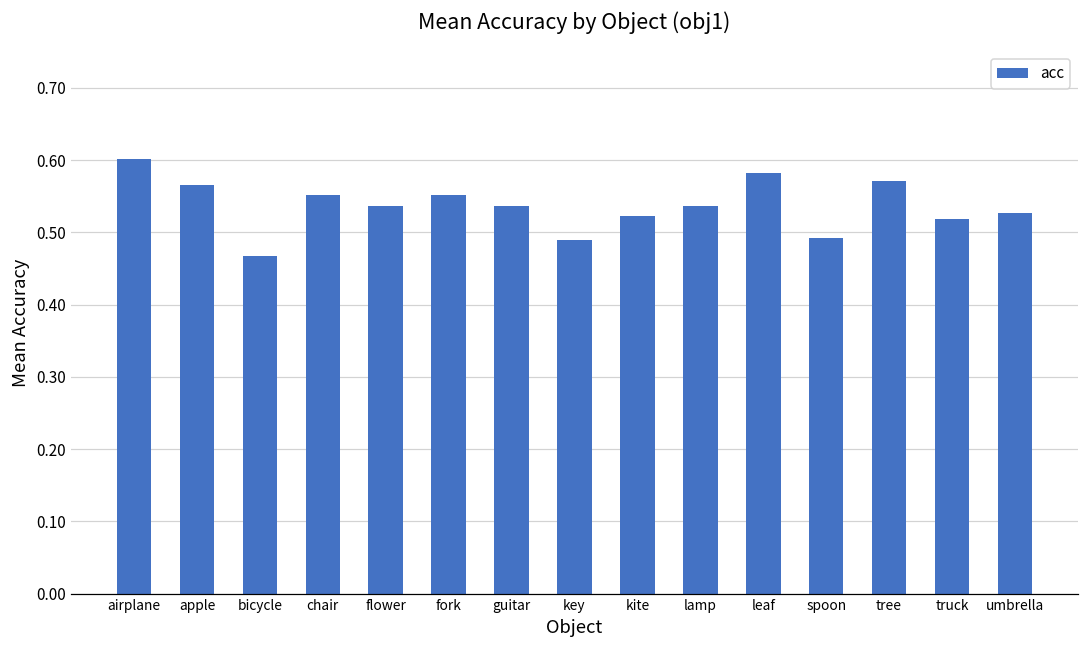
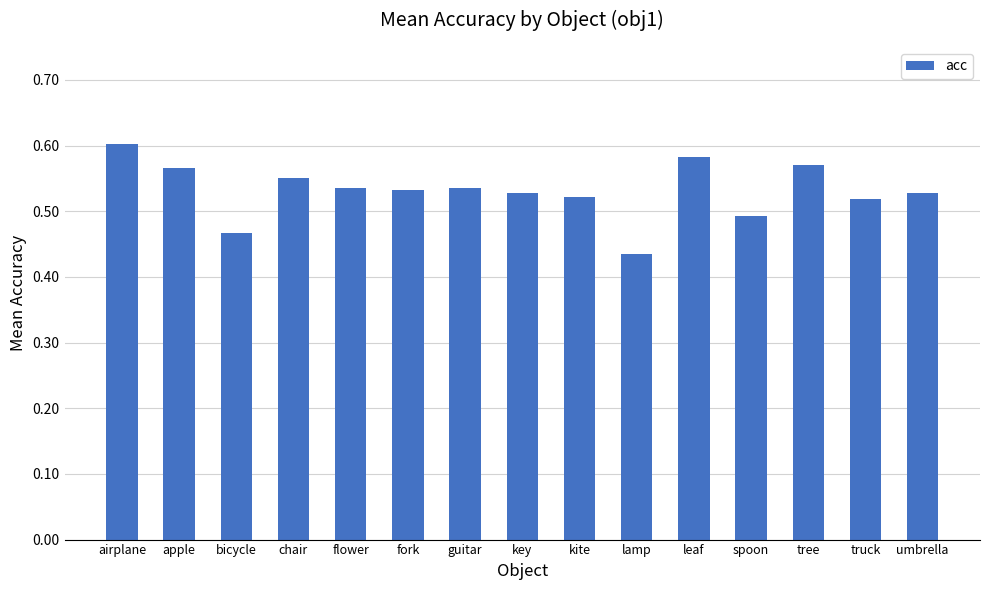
fork: 0.55 -> 0.53
key: 0.49 -> 0.53
lamp: 0.54 -> 0.44
